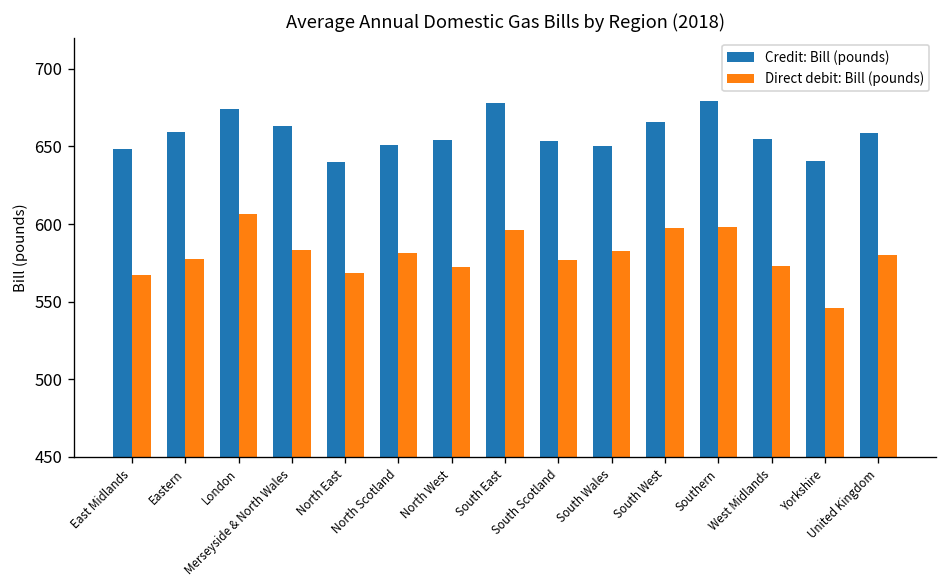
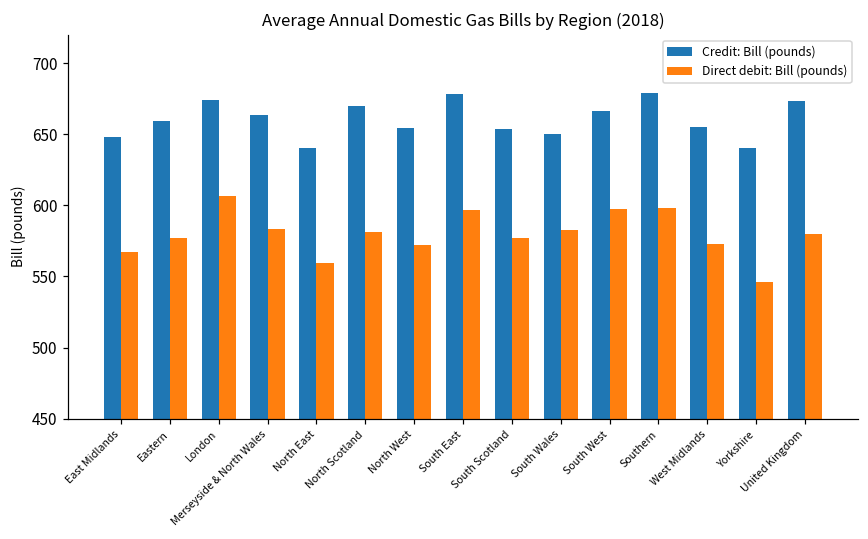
Direct debit: Bill (pounds), North East: 569 -> 559
Credit: Bill (pounds), North Scotland: 651 -> 670
Credit: Bill (pounds), United Kingdom: 658 -> 673
